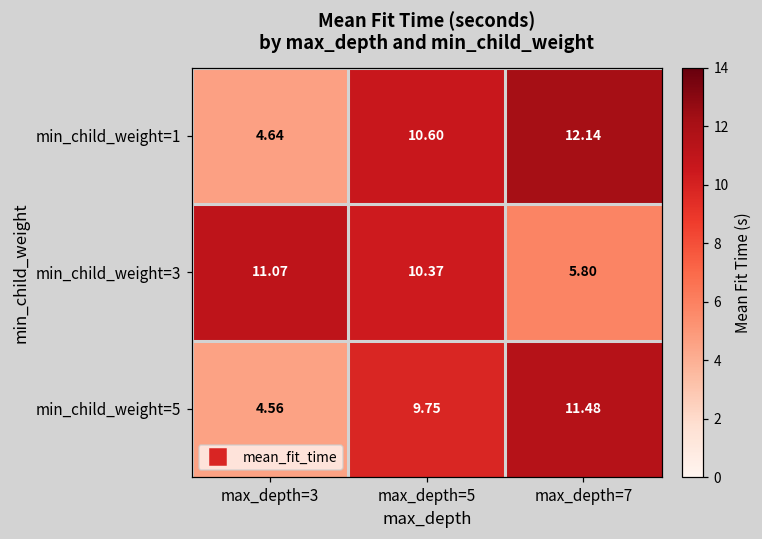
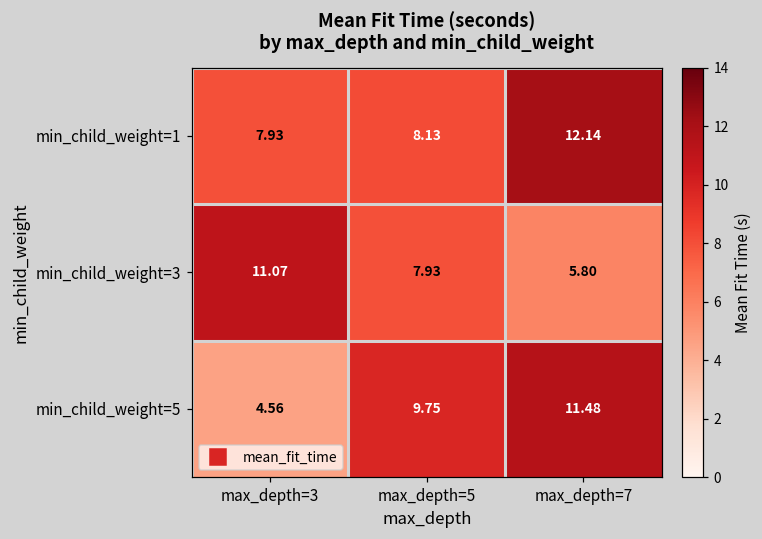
min_child_weight=1, max_depth=3: 4.64 -> 7.93
min_child_weight=1, max_depth=5: 10.60 -> 8.13
min_child_weight=3, max_depth=5: 10.37 -> 7.93
